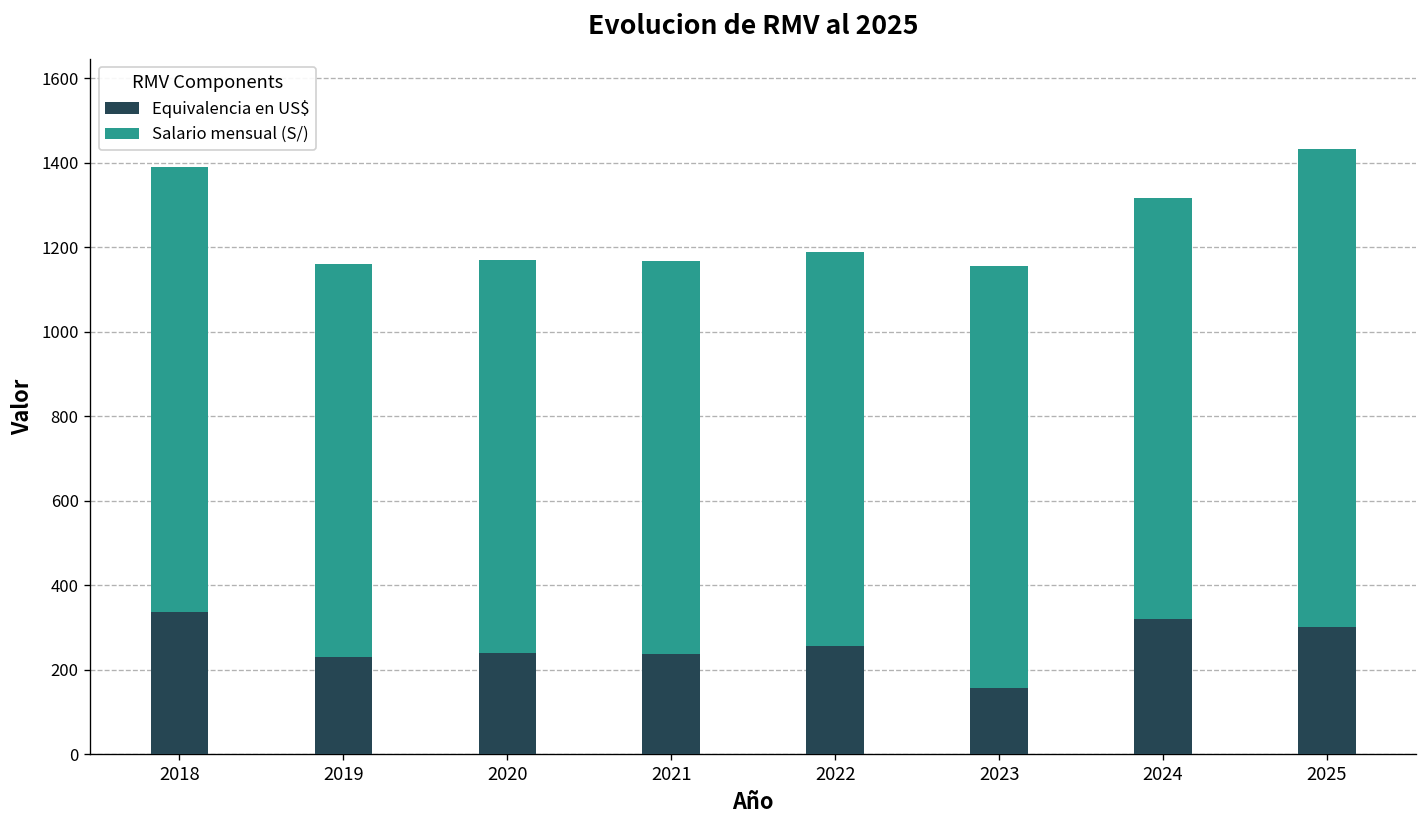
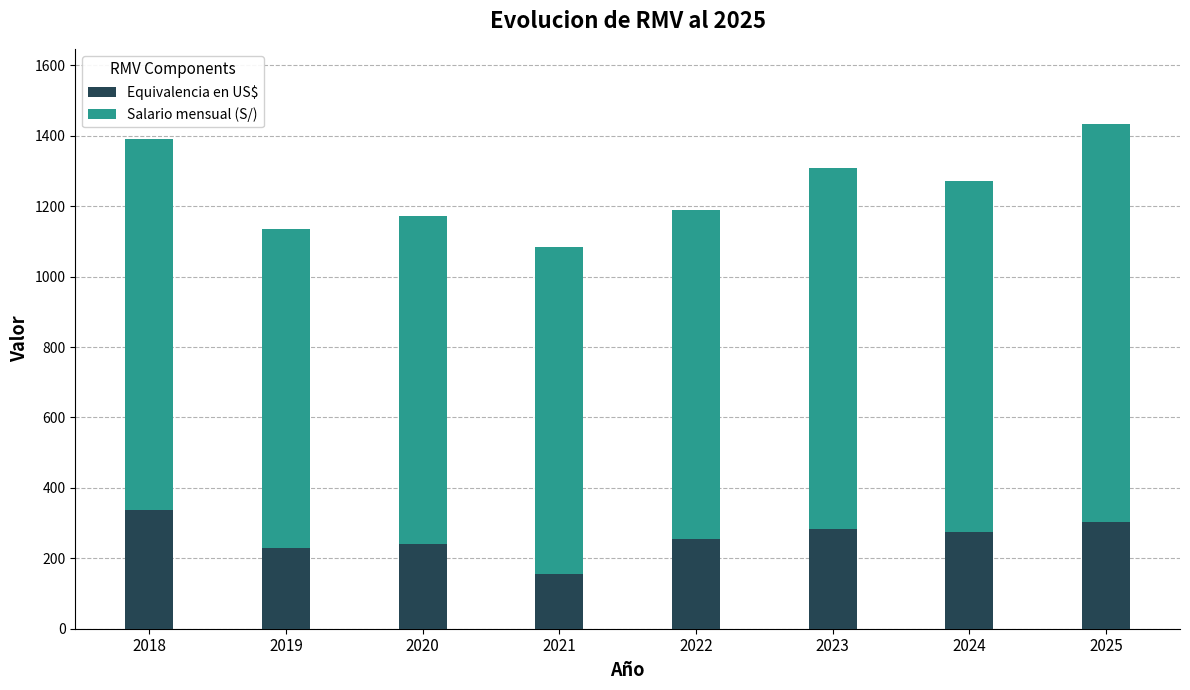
Salario mensual (S/), 2019: 930 -> 910
Equivalencia en US$, 2021: 240 -> 160
Equivalencia en US$, 2023: 160 -> 280
Salario mensual (S/), 2023: 1000 -> 1030
Equivalencia en US$, 2024: 320 -> 270
